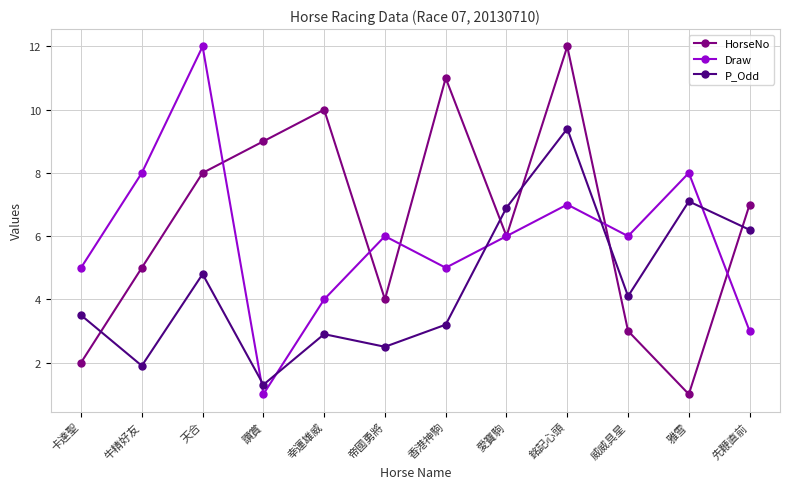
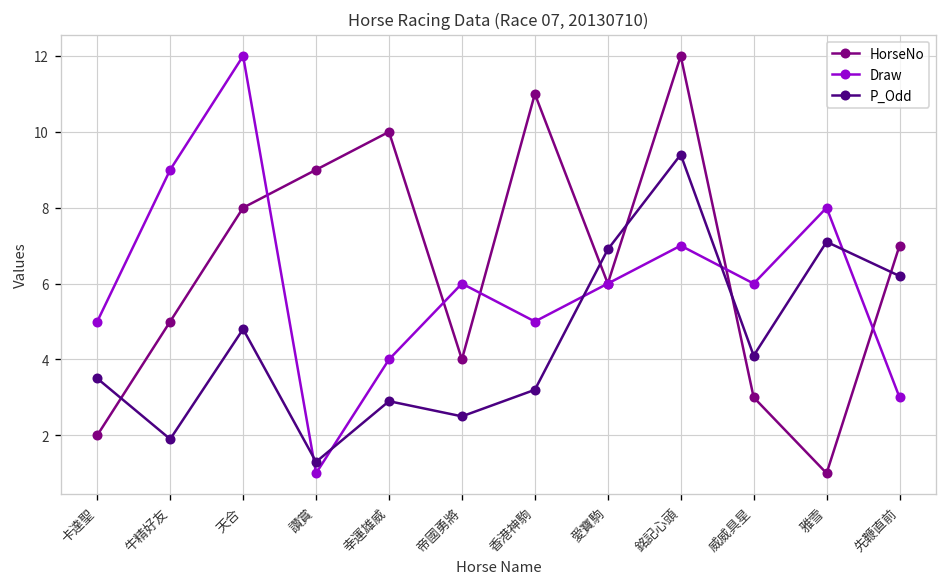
Draw, 牛精好友: 8 -> 9
